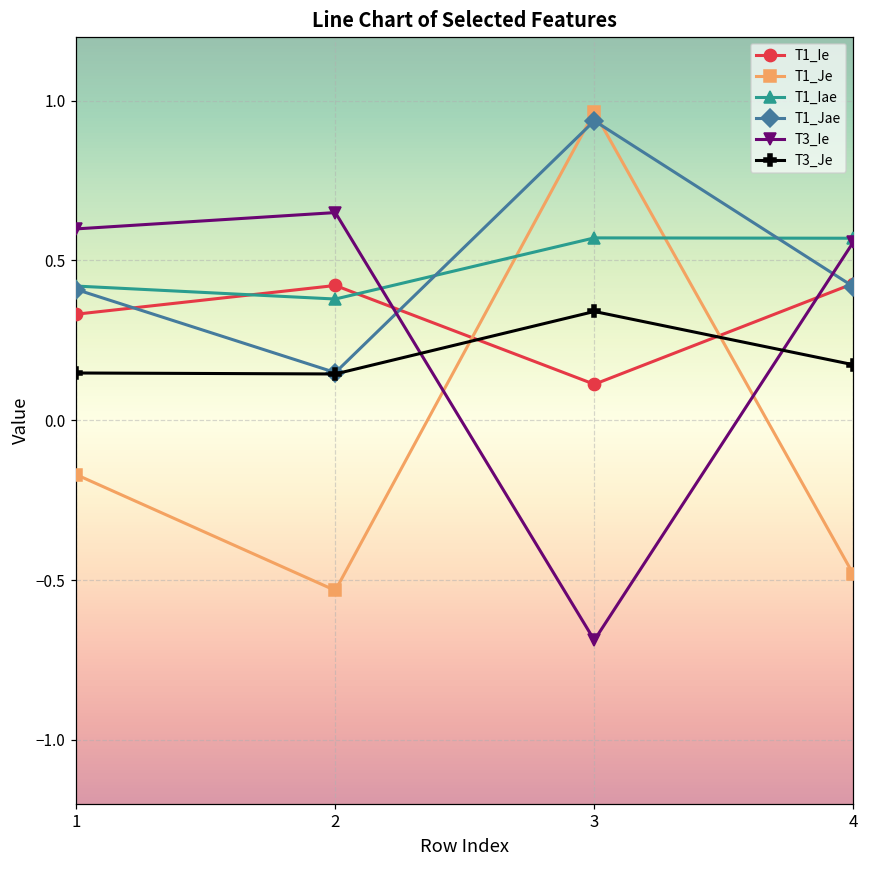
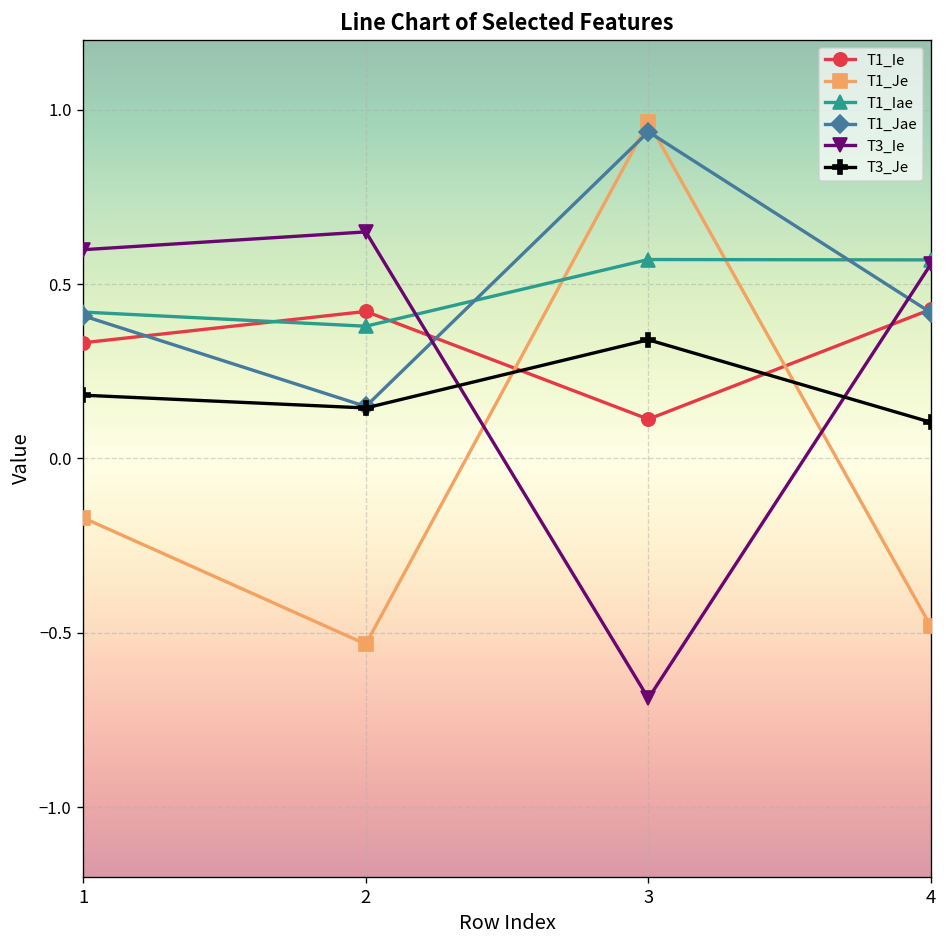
T3_Je, 1: 0.15 -> 0.18
T3_Je, 4: 0.17 -> 0.10
